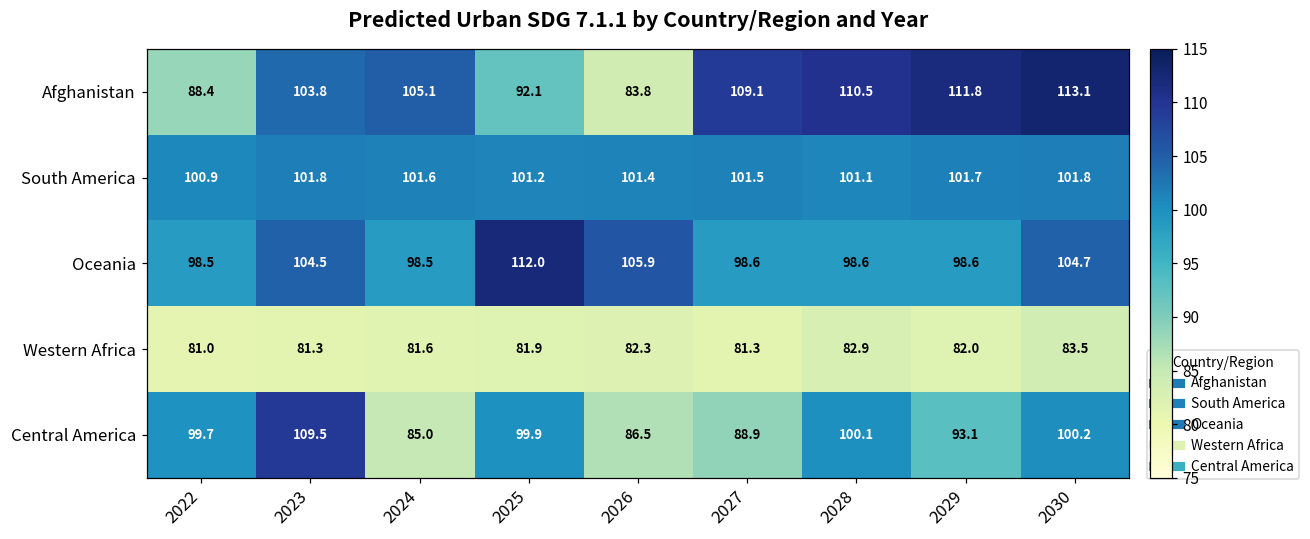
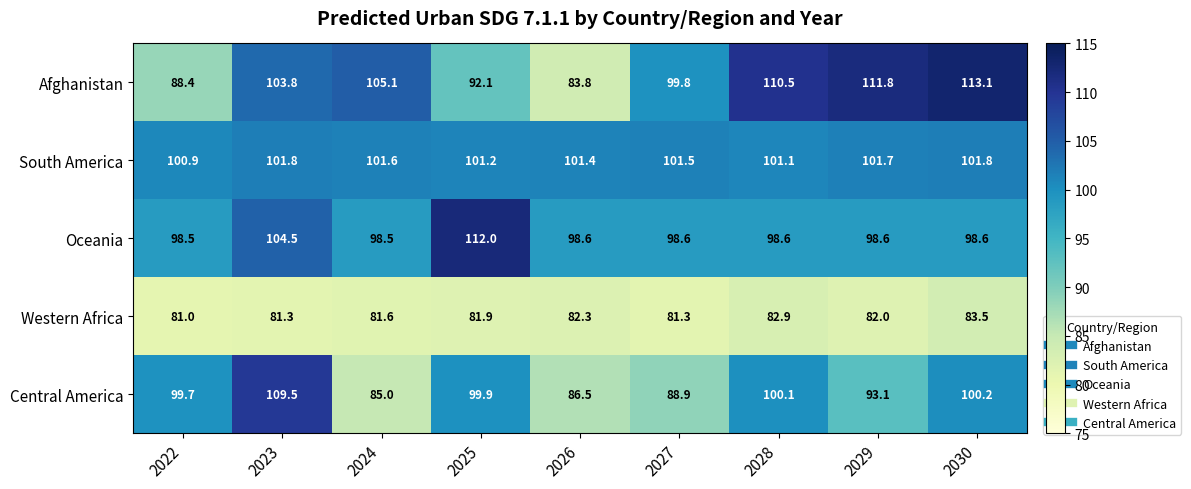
Afghanistan, 2027: 109.1 -> 99.8
Oceania, 2026: 105.9 -> 98.6
Oceania, 2030: 104.7 -> 98.6
